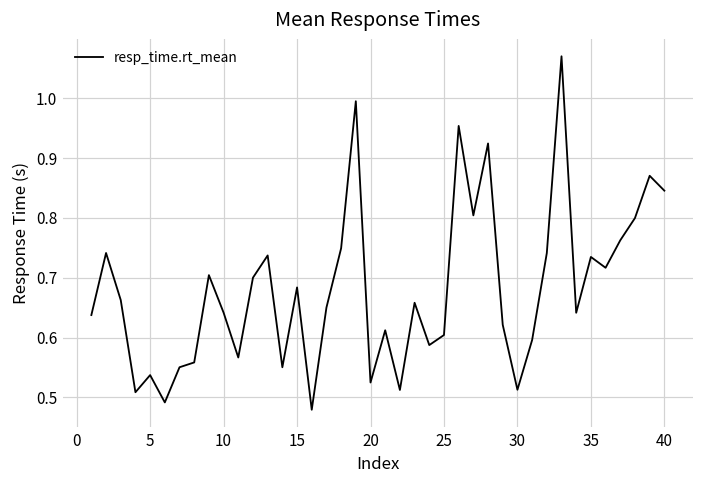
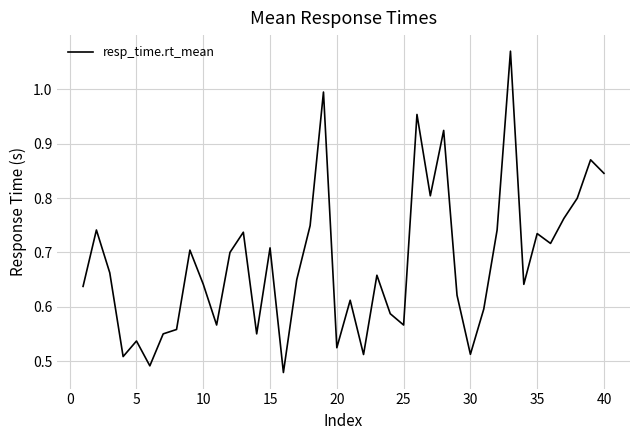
15: 0.68 -> 0.71
25: 0.60 -> 0.57
